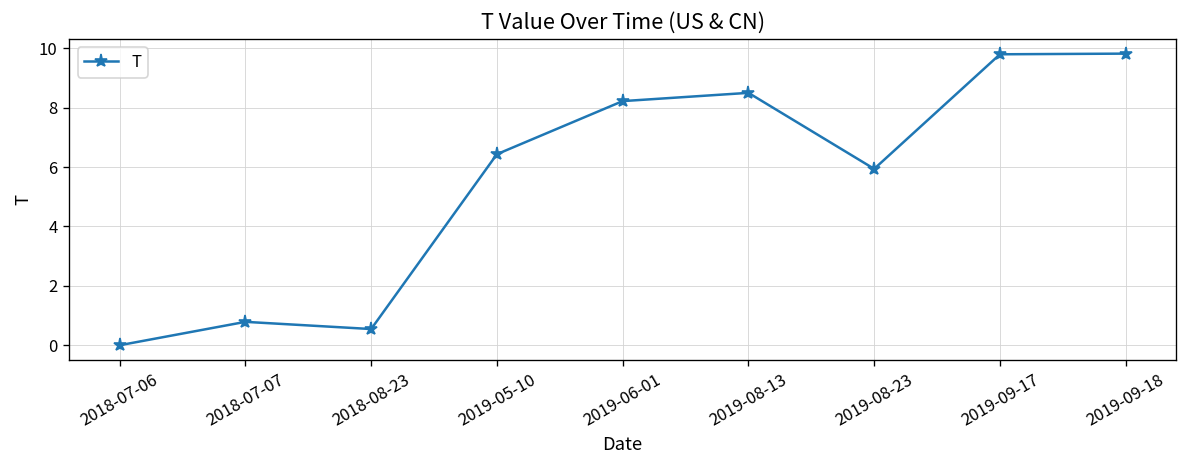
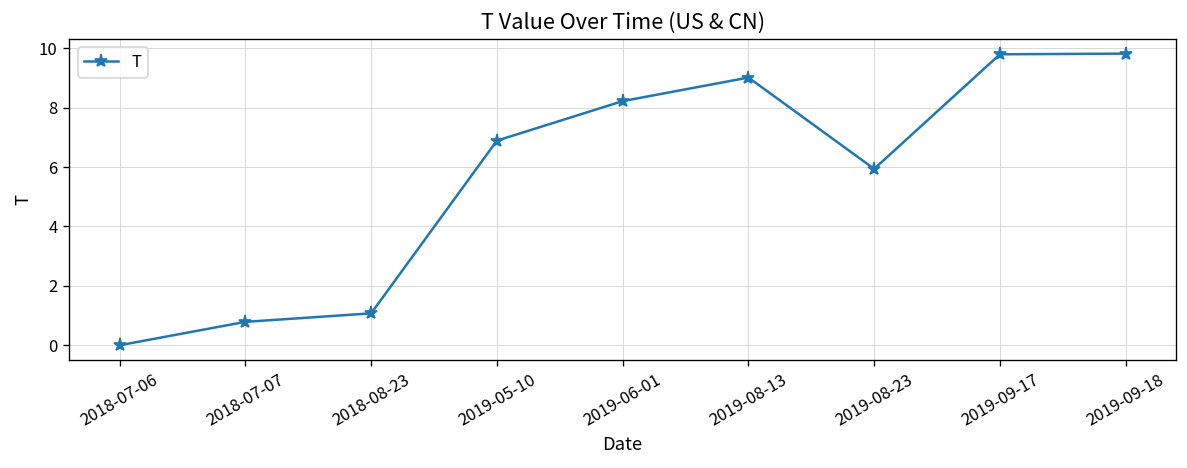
2018-08-23: 0.5 -> 1.1
2019-05-10: 6.4 -> 6.9
2019-08-13: 8.5 -> 9.0
